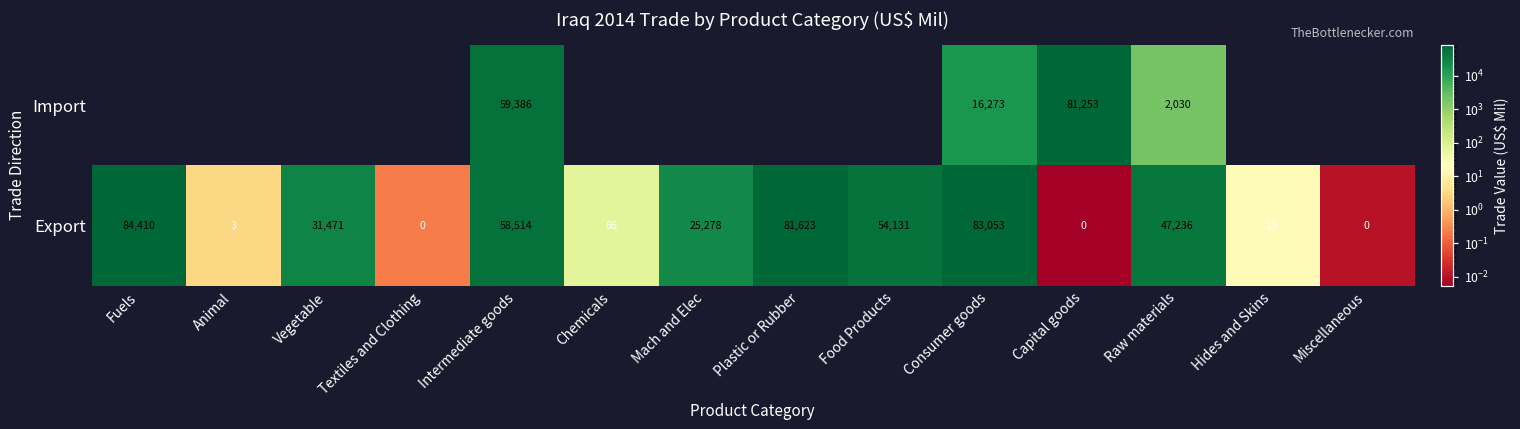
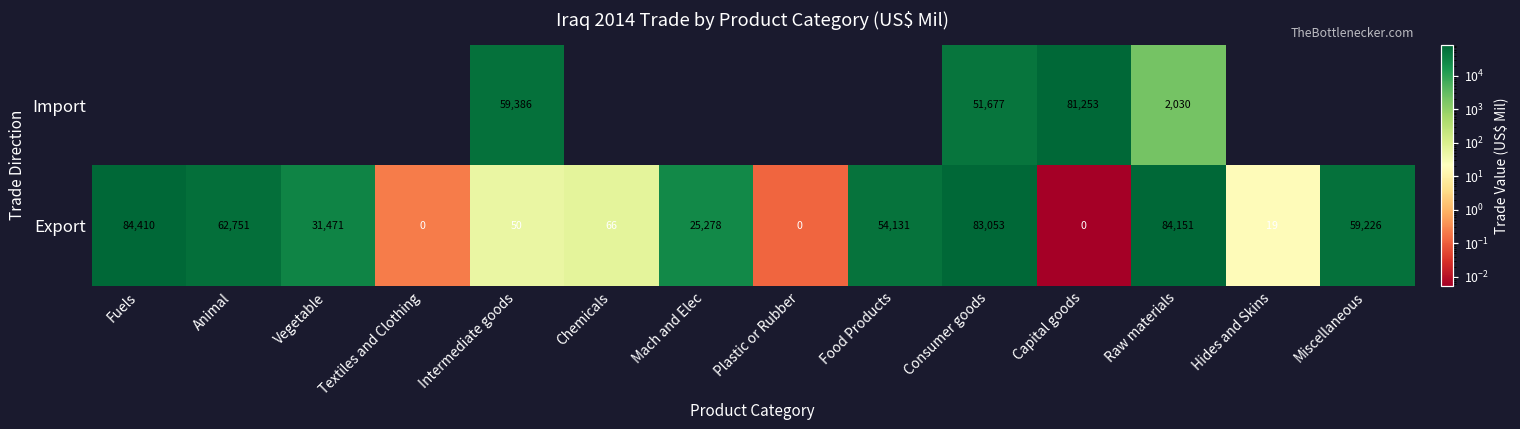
Import, Consumer goods: 16,273 -> 51,677
Export, Animal: 3 -> 62,751
Export, Intermediate goods: 58,514 -> 50
Export, Plastic or Rubber: 81,623 -> 0
Export, Raw materials: 47,236 -> 84,151
Export, Miscellaneous: 0 -> 59,226
